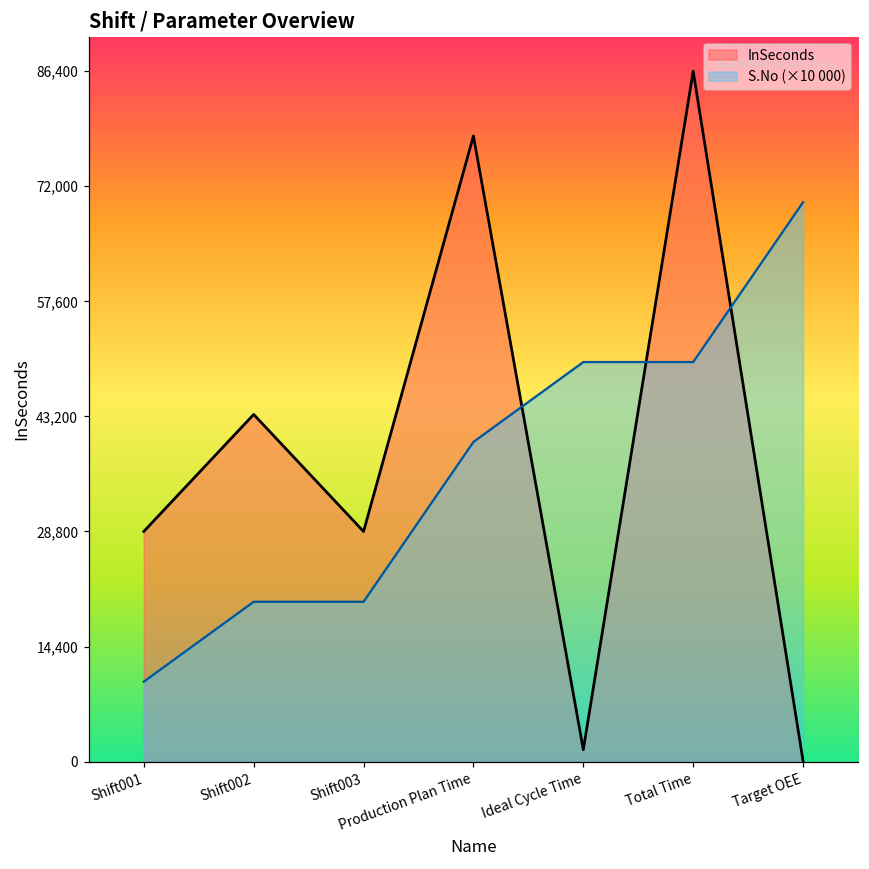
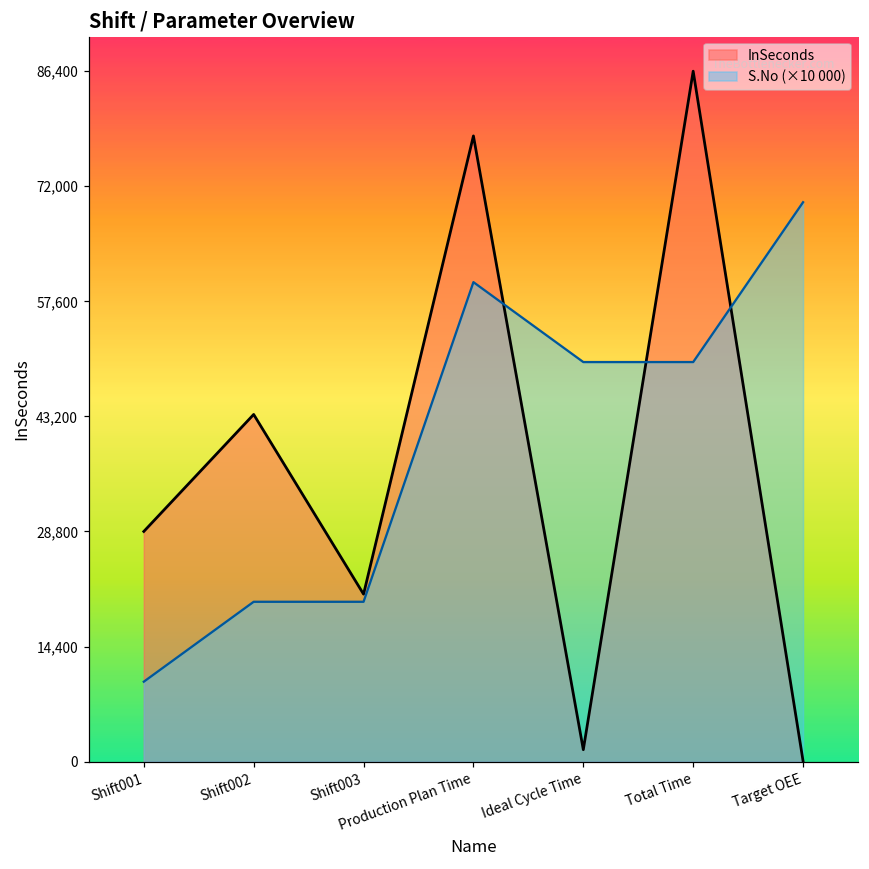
InSeconds, Shift003: 29,000 -> 21,000
S.No (×10 000), Production Plan Time: 40,000 -> 60,000
